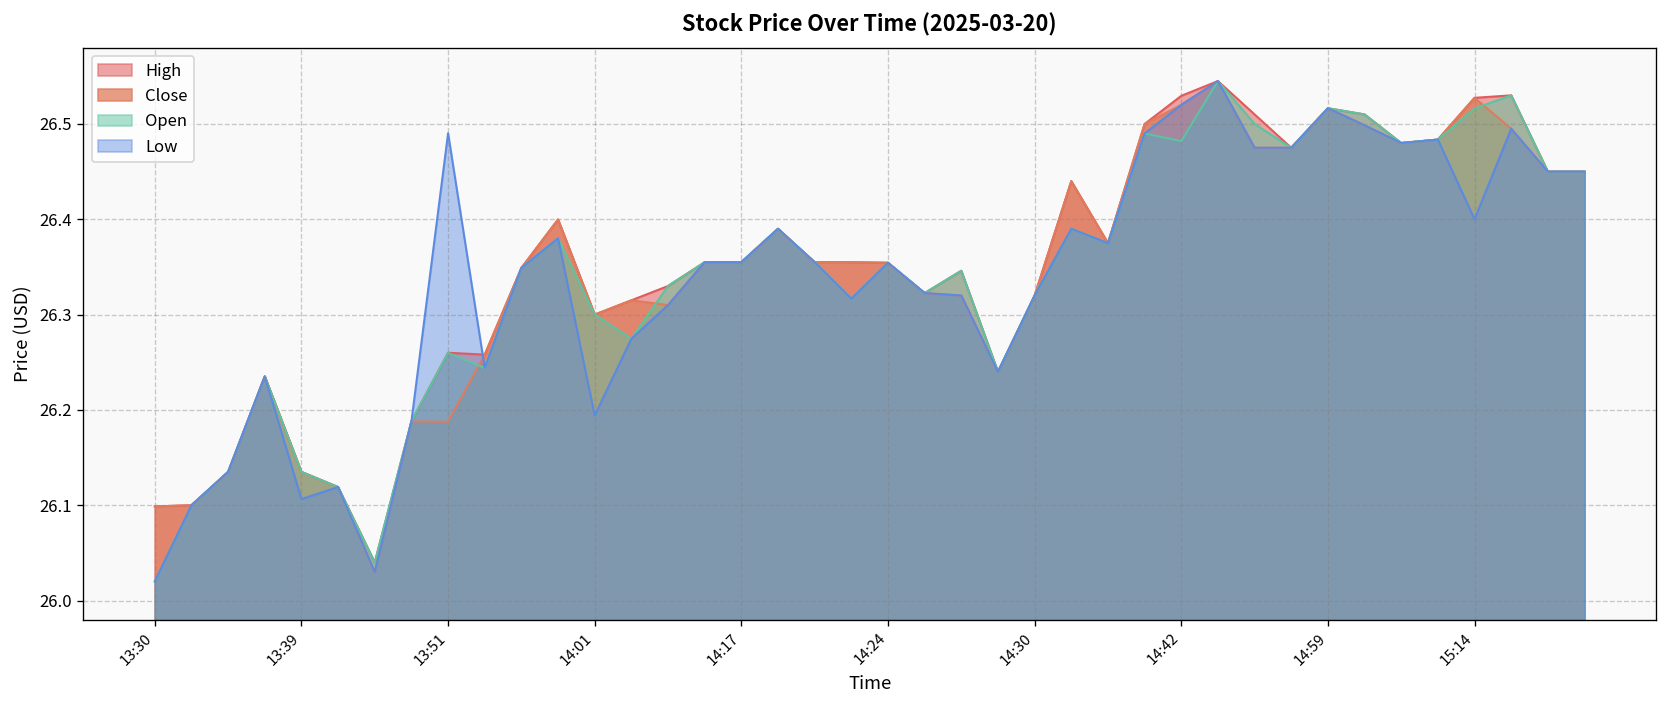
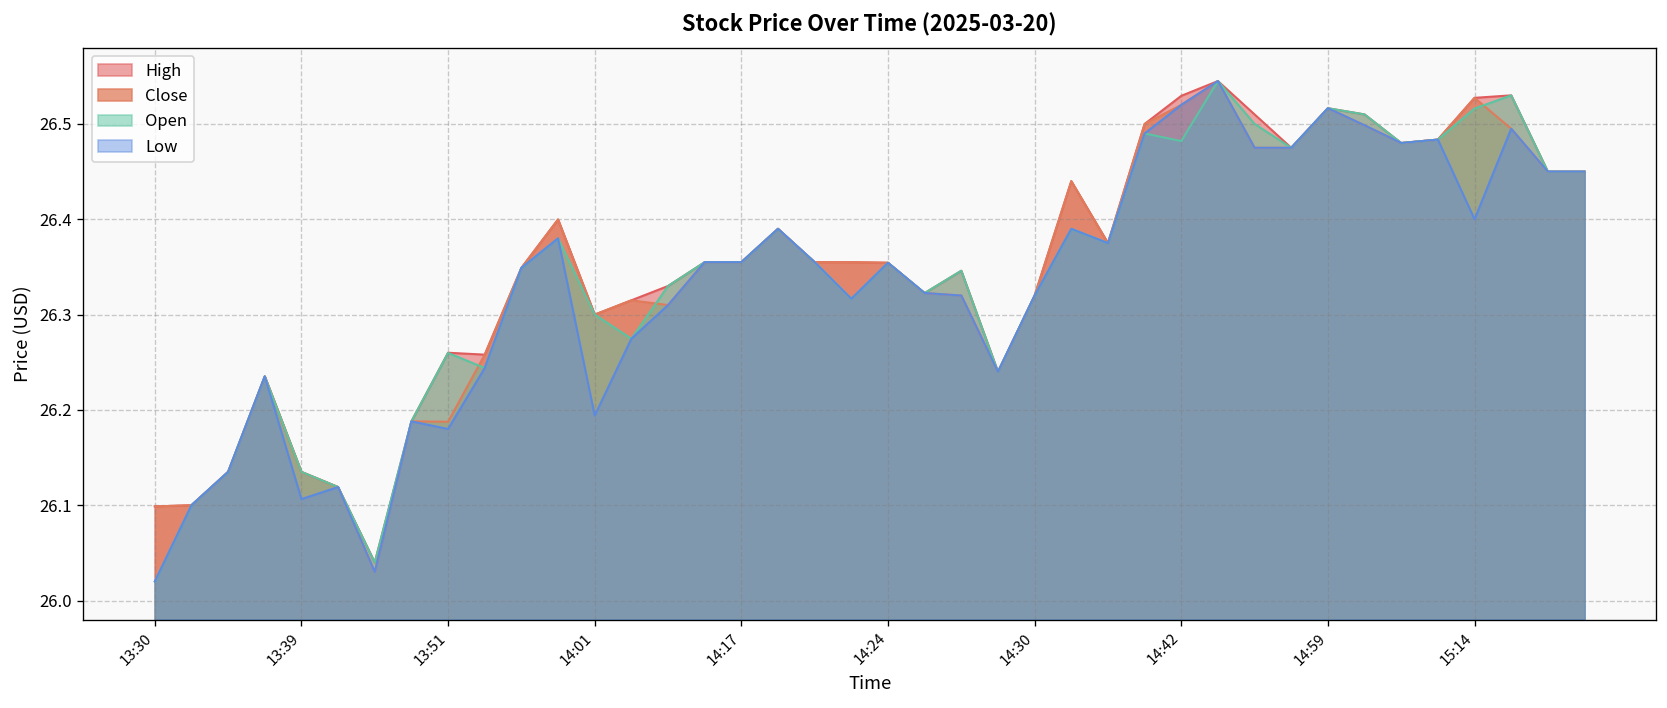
Low, 13:51: 26.49 -> 26.18
